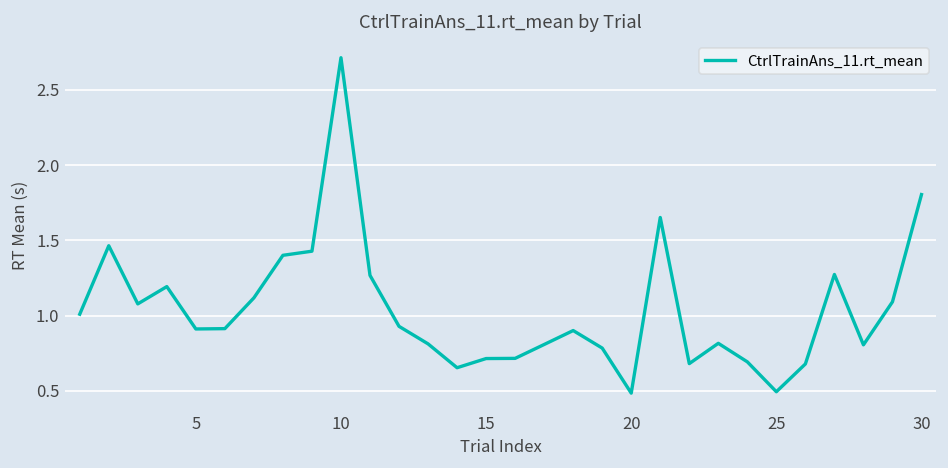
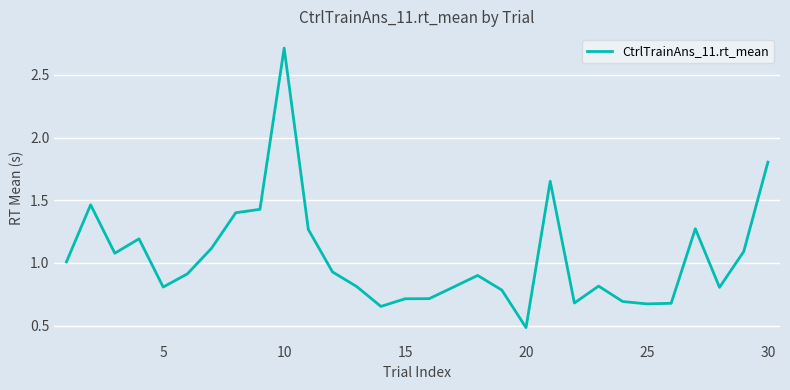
5: 0.91 -> 0.81
25: 0.49 -> 0.67
